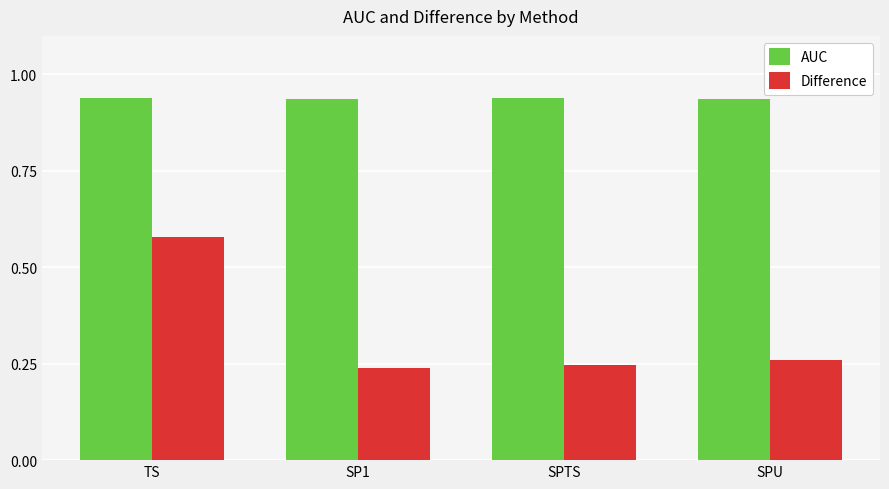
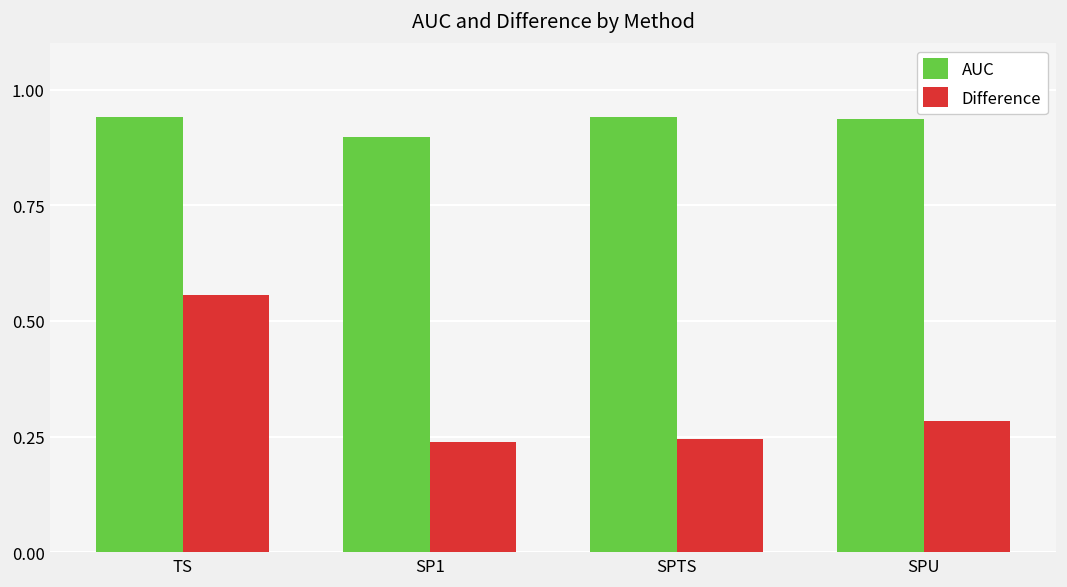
Difference, TS: 0.58 -> 0.56
AUC, SP1: 0.94 -> 0.90
Difference, SPU: 0.26 -> 0.28
